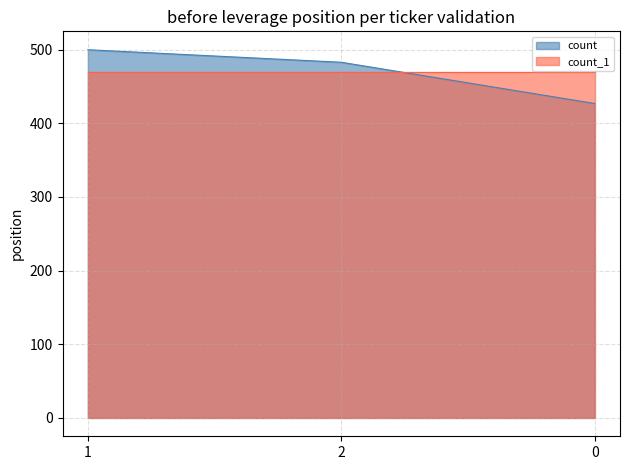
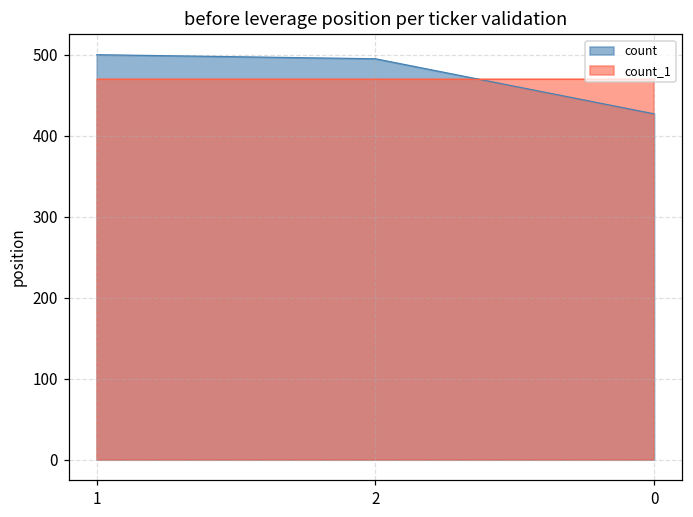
count, 2: 480 -> 500
